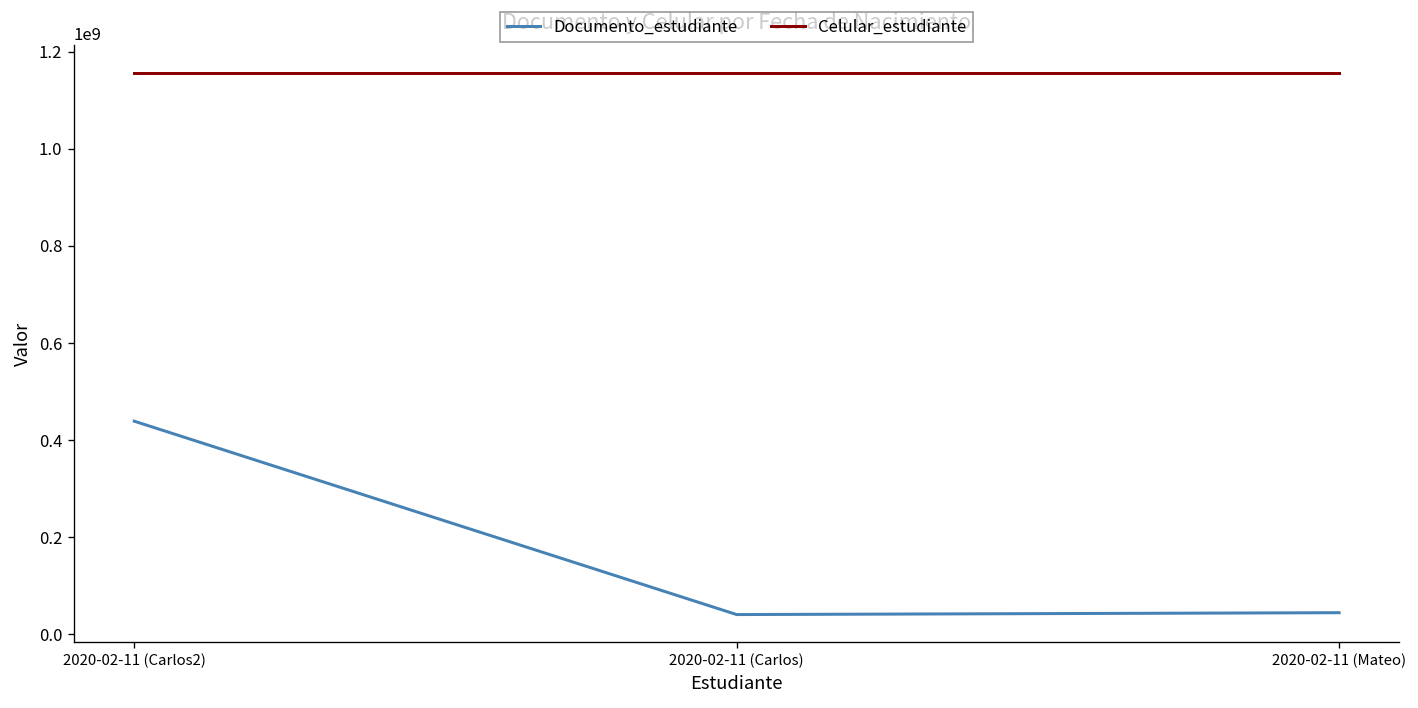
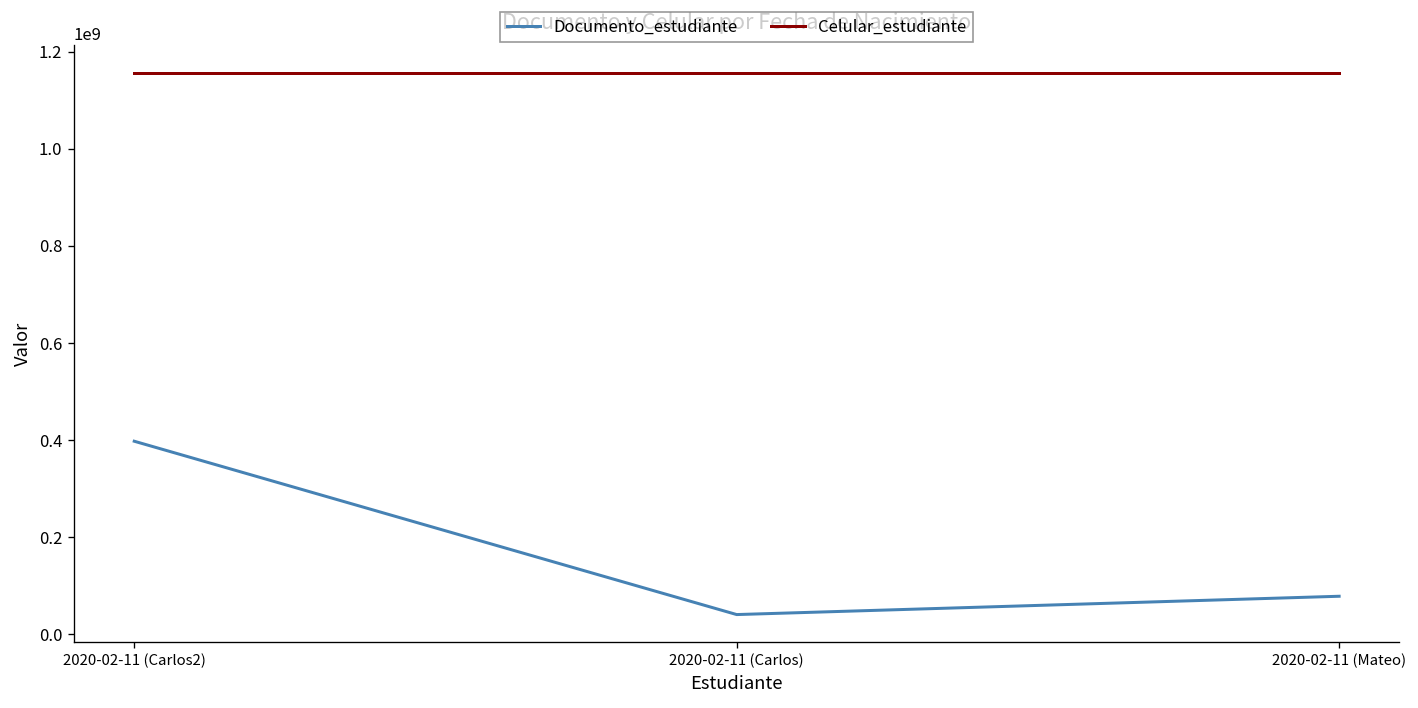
Documento_estudiante, 2020-02-11 (Carlos2): 440000000 -> 400000000
Documento_estudiante, 2020-02-11 (Mateo): 40000000 -> 80000000
